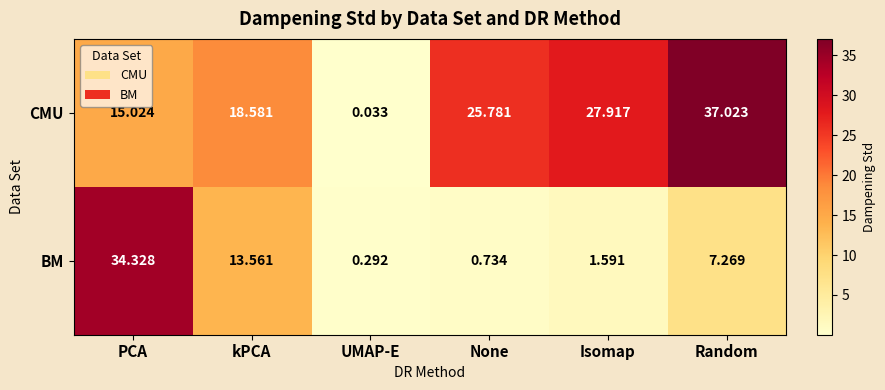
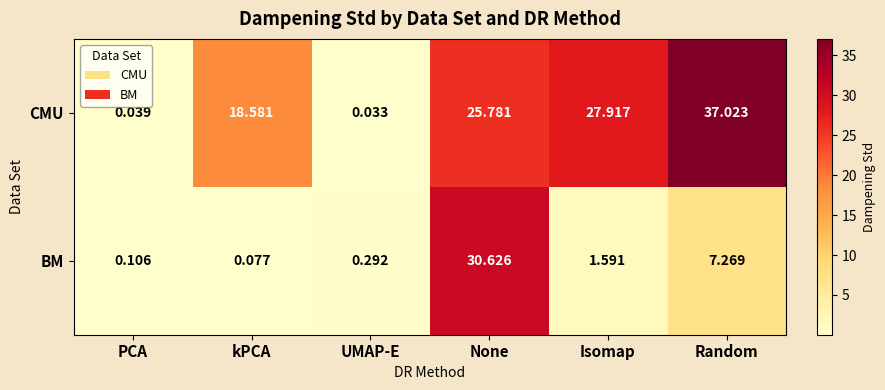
CMU, PCA: 15.024 -> 0.039
BM, PCA: 34.328 -> 0.106
BM, kPCA: 13.561 -> 0.077
BM, None: 0.734 -> 30.626
